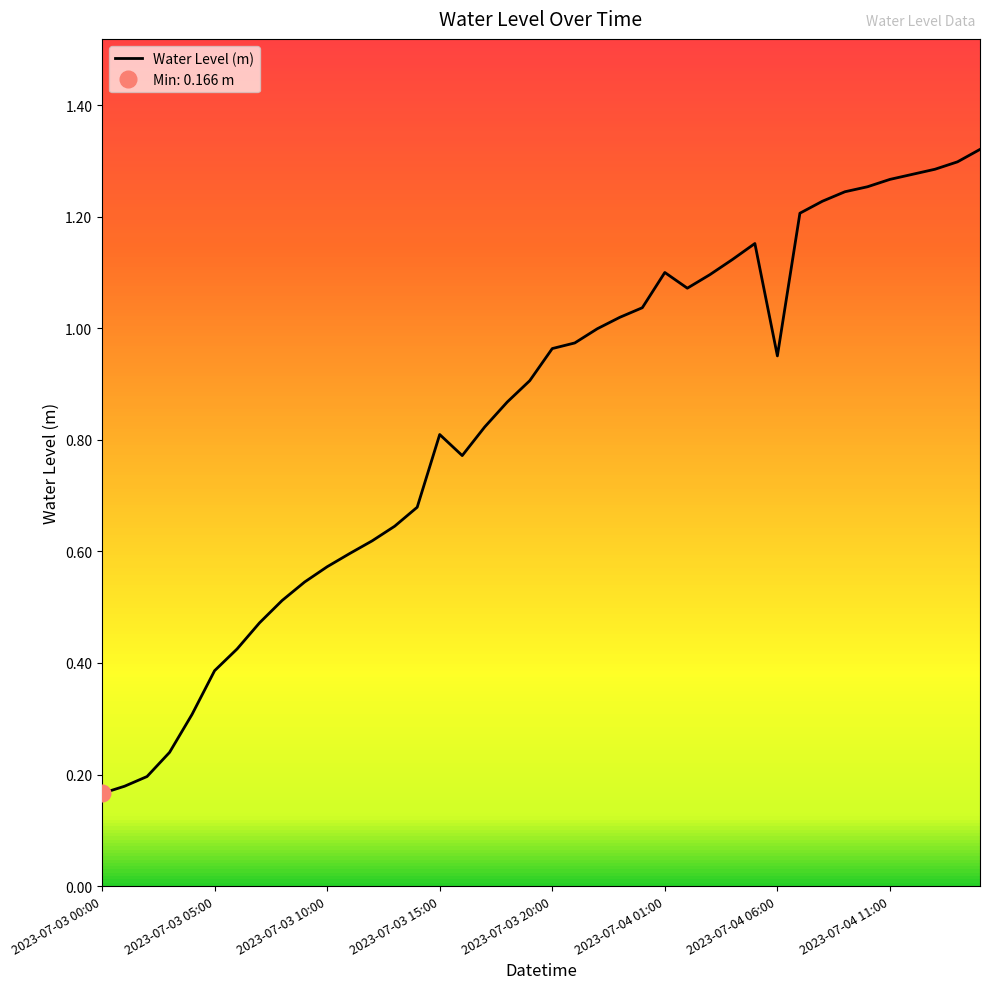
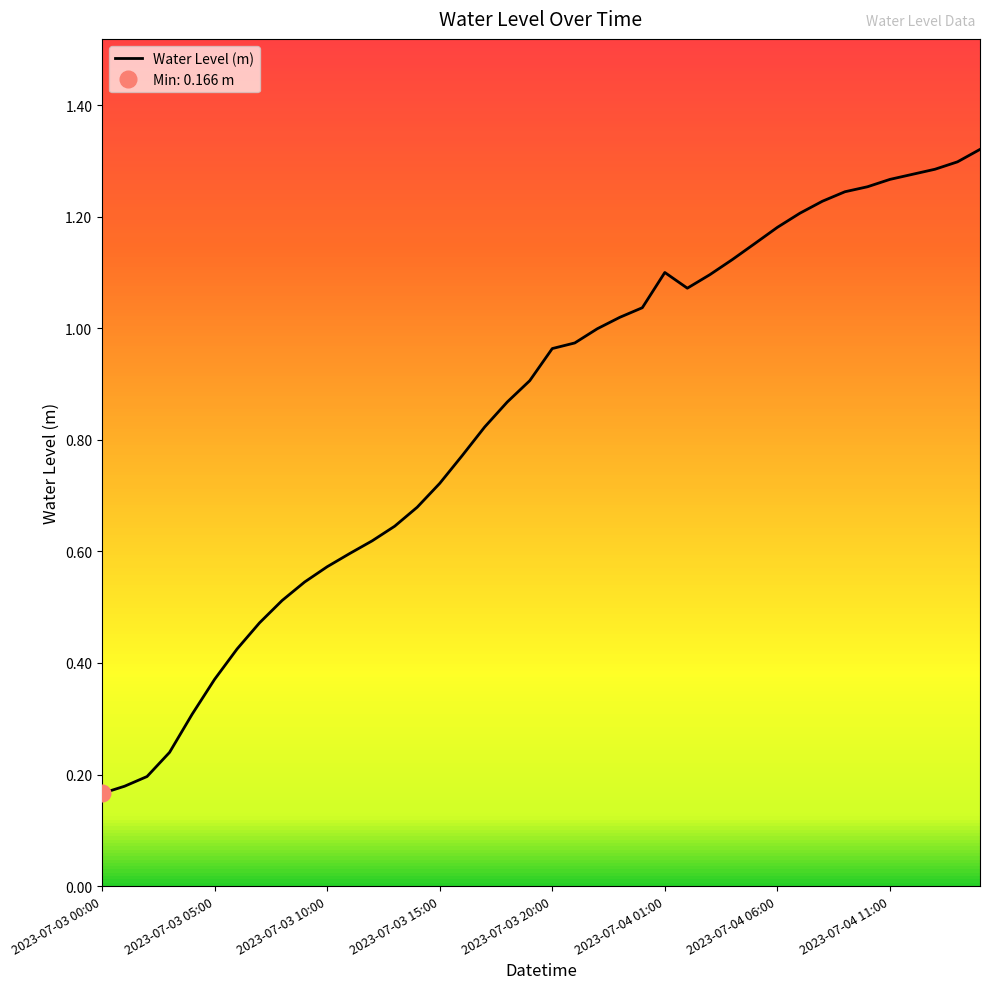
Water Level (m), 2023-07-03 05:00: 0.39 -> 0.37
Water Level (m), 2023-07-03 15:00: 0.81 -> 0.72
Water Level (m), 2023-07-04 06:00: 0.95 -> 1.18
